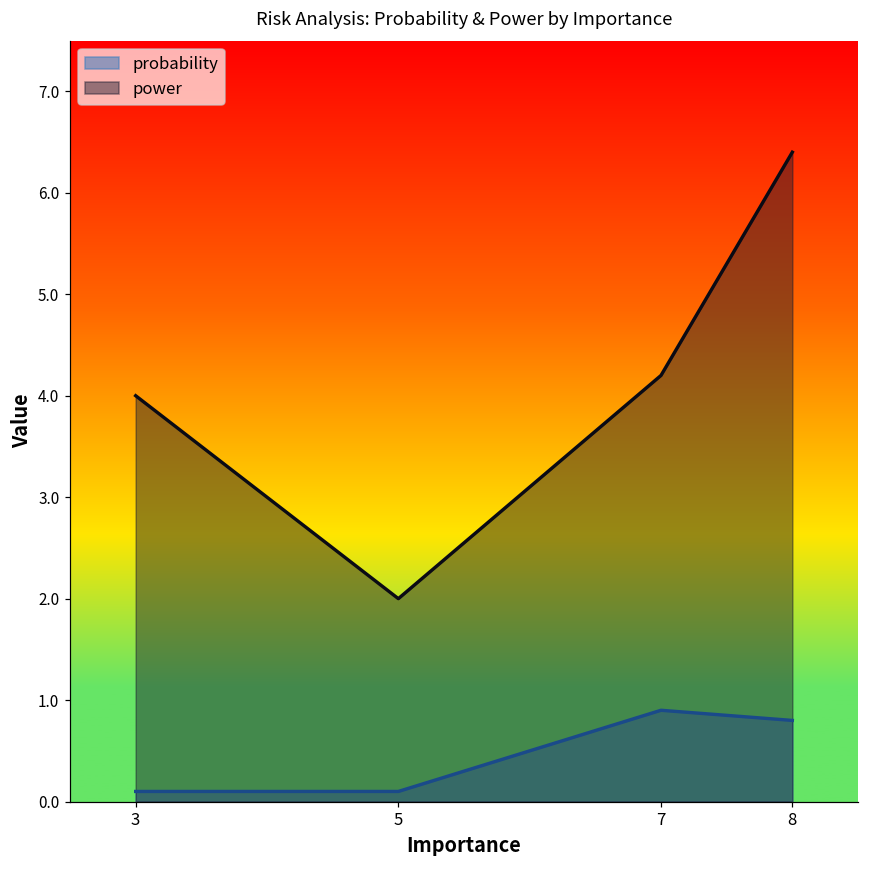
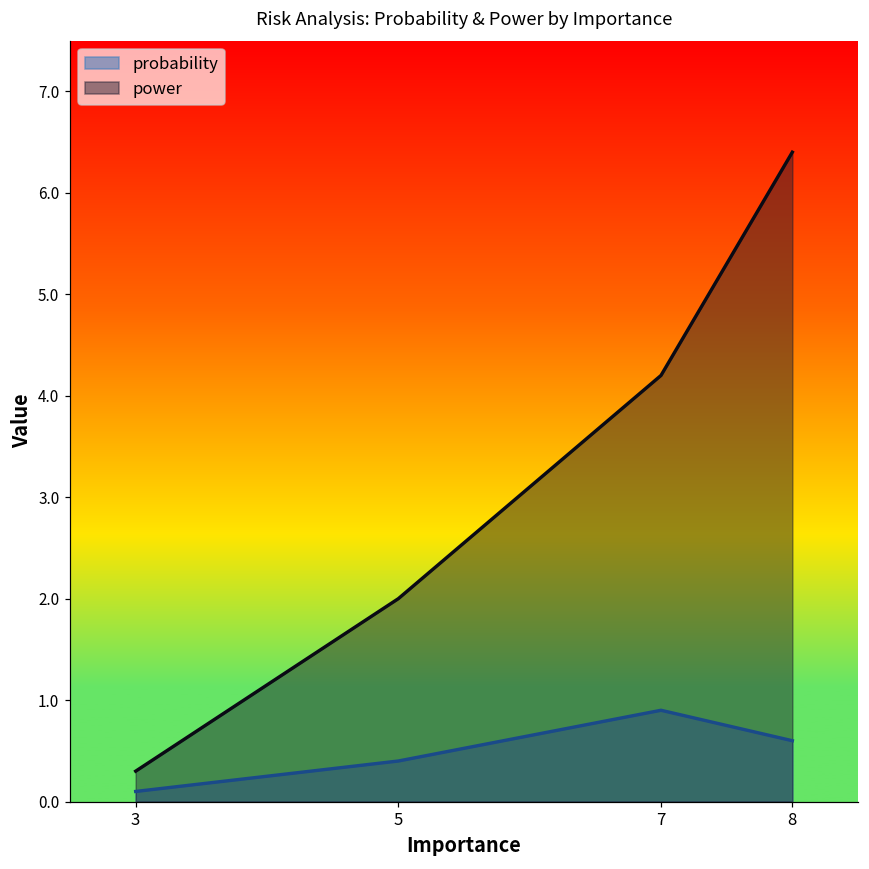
power, 3: 4.0 -> 0.3
probability, 5: 0.1 -> 0.4
probability, 8: 0.8 -> 0.6
